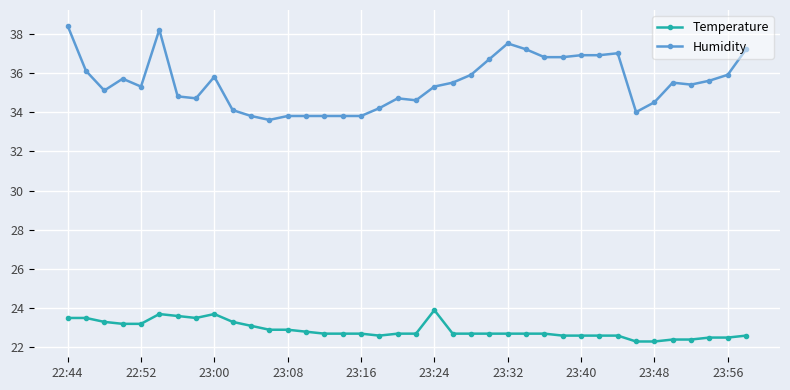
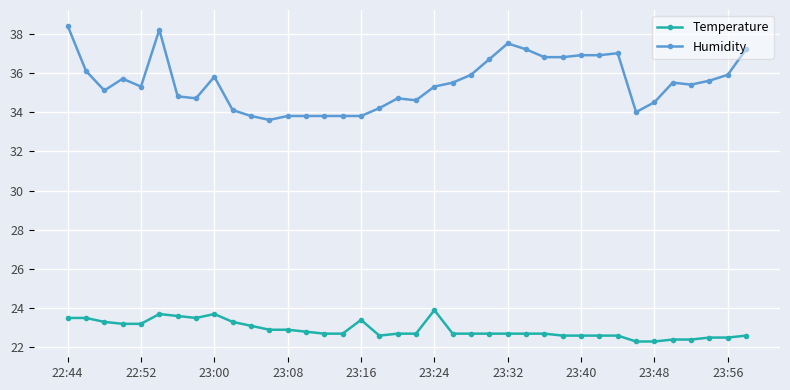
Temperature, 23:16: 22.7 -> 23.4
